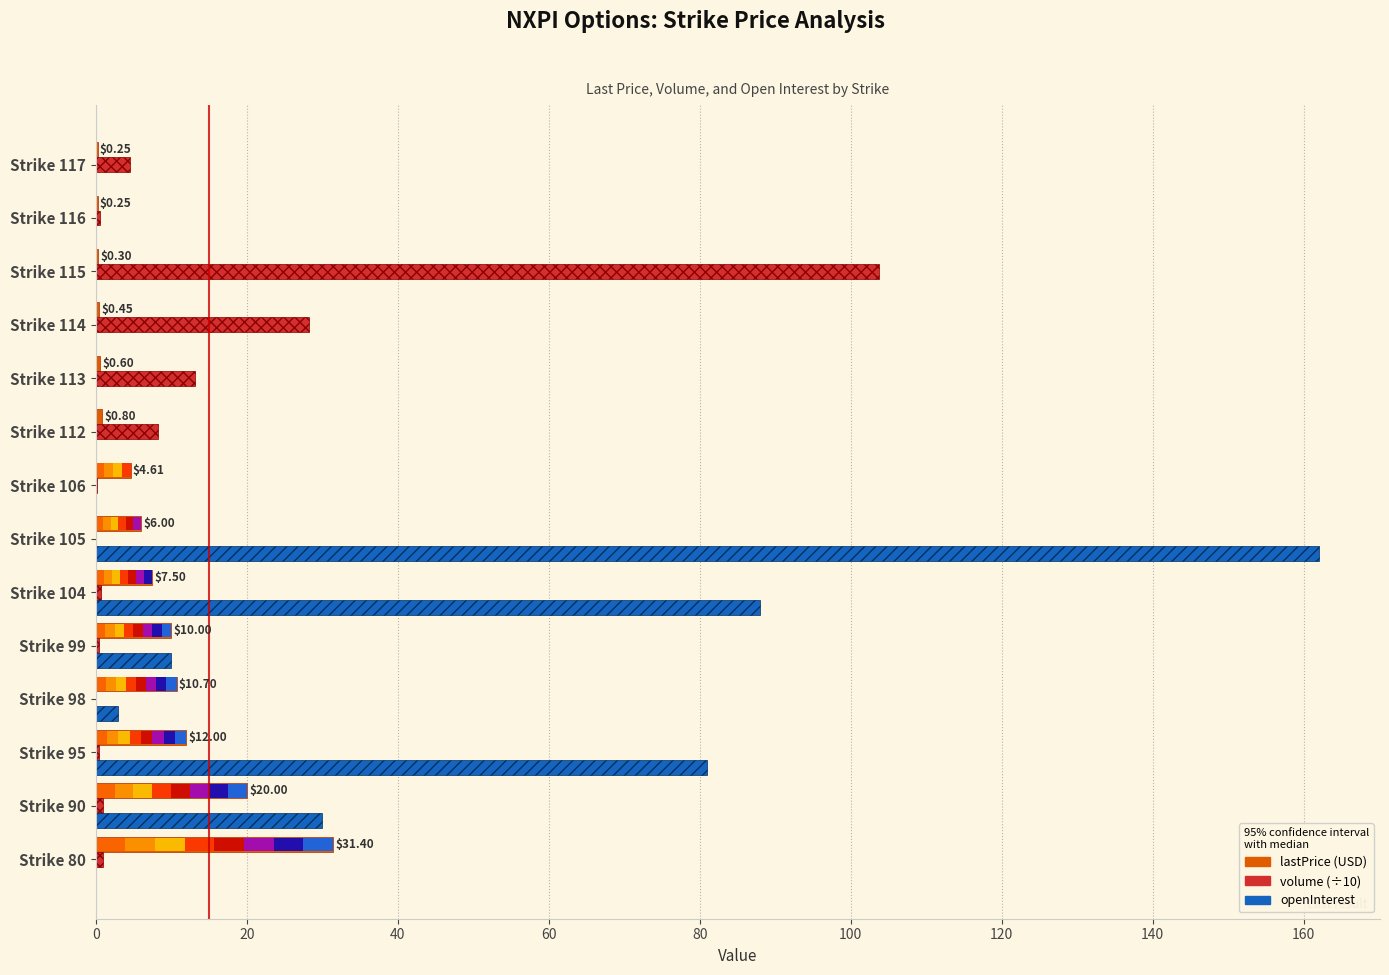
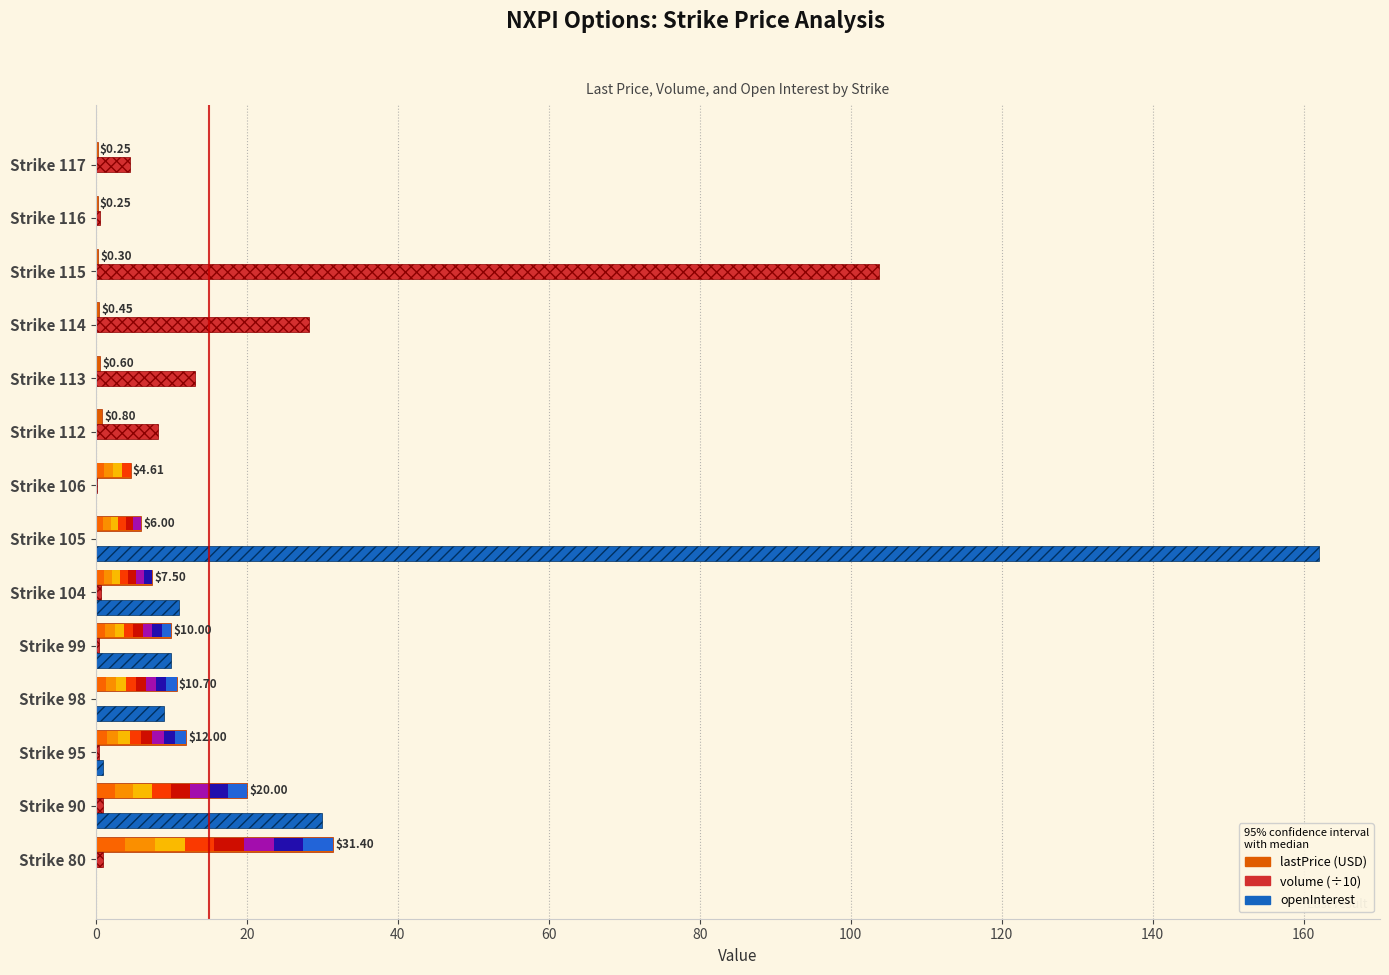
openInterest, Strike 104: 88 -> 11
openInterest, Strike 98: 3 -> 9
openInterest, Strike 95: 81 -> 1
